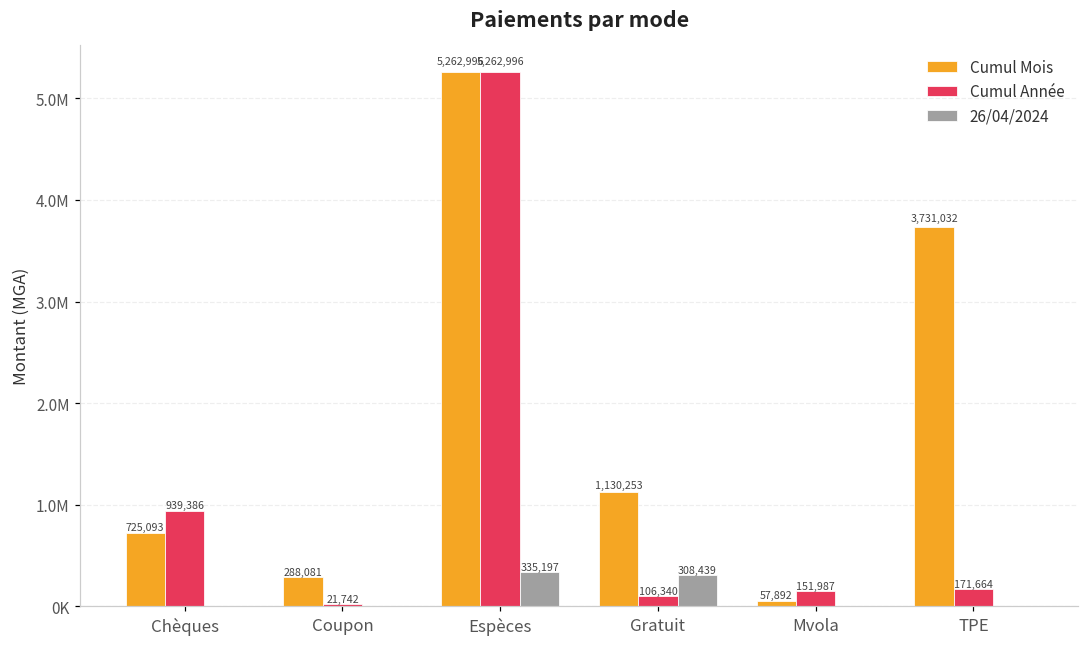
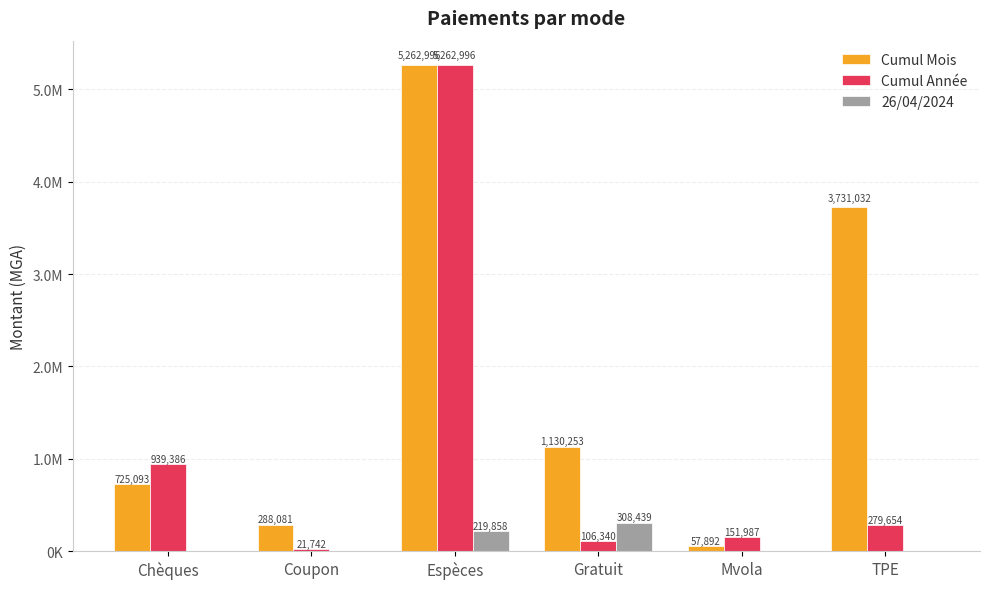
26/04/2024, Espèces: 335,197 -> 219,858
Cumul Année, TPE: 171,664 -> 279,654
